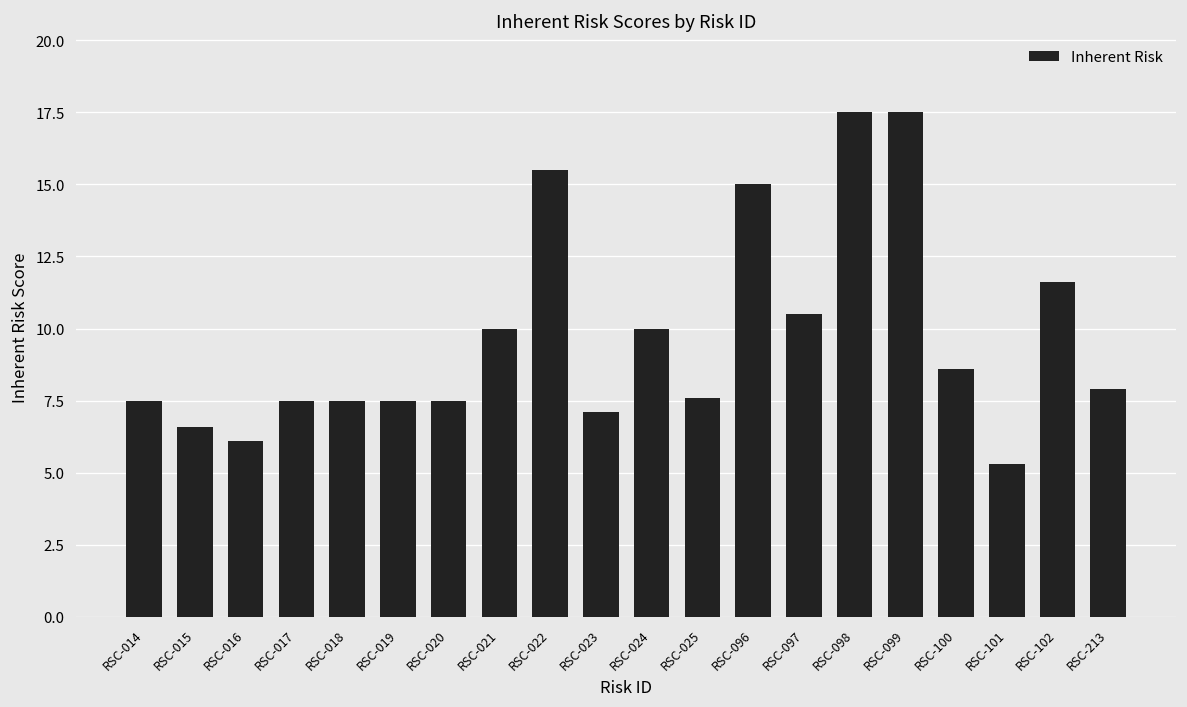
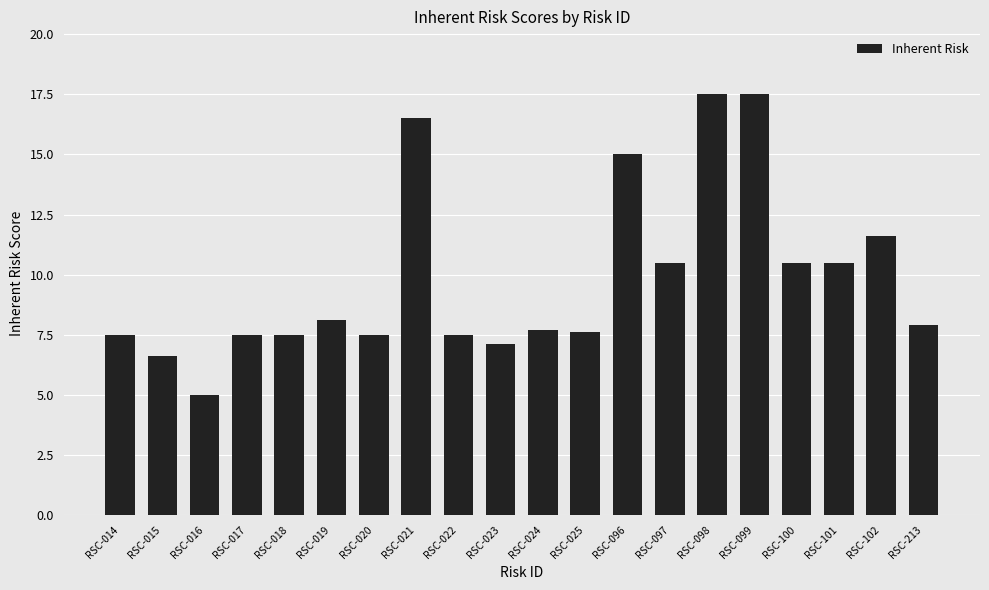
RSC-016: 6.1 -> 5.0
RSC-019: 7.5 -> 8.1
RSC-021: 10.0 -> 16.5
RSC-022: 15.5 -> 7.5
RSC-024: 10.0 -> 7.7
RSC-100: 8.6 -> 10.5
RSC-101: 5.3 -> 10.5
